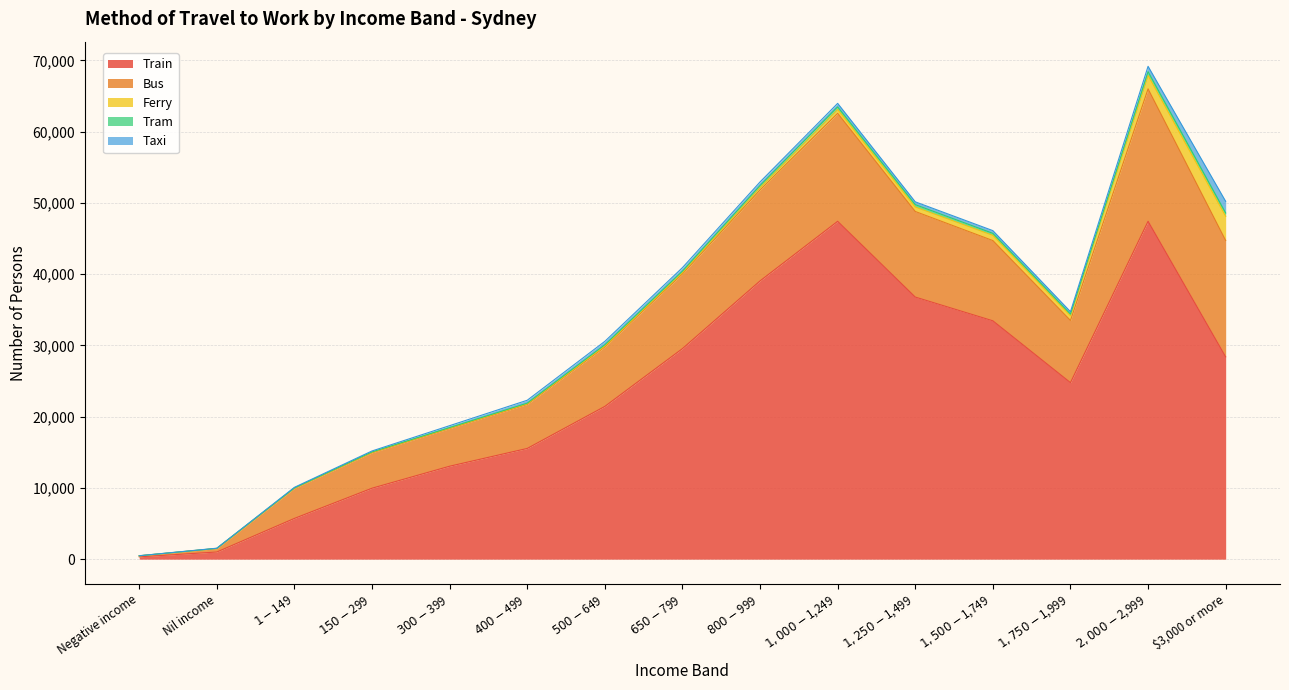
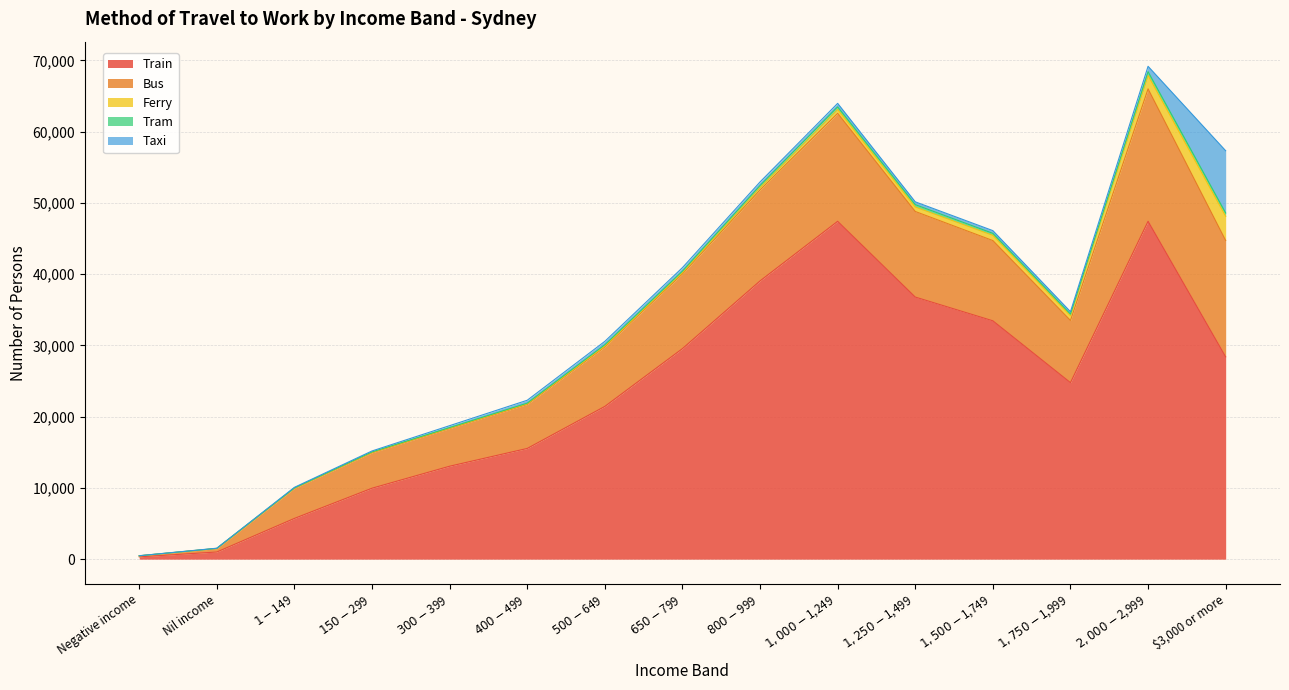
Taxi, $3,000 or more: 2,000 -> 9,000
